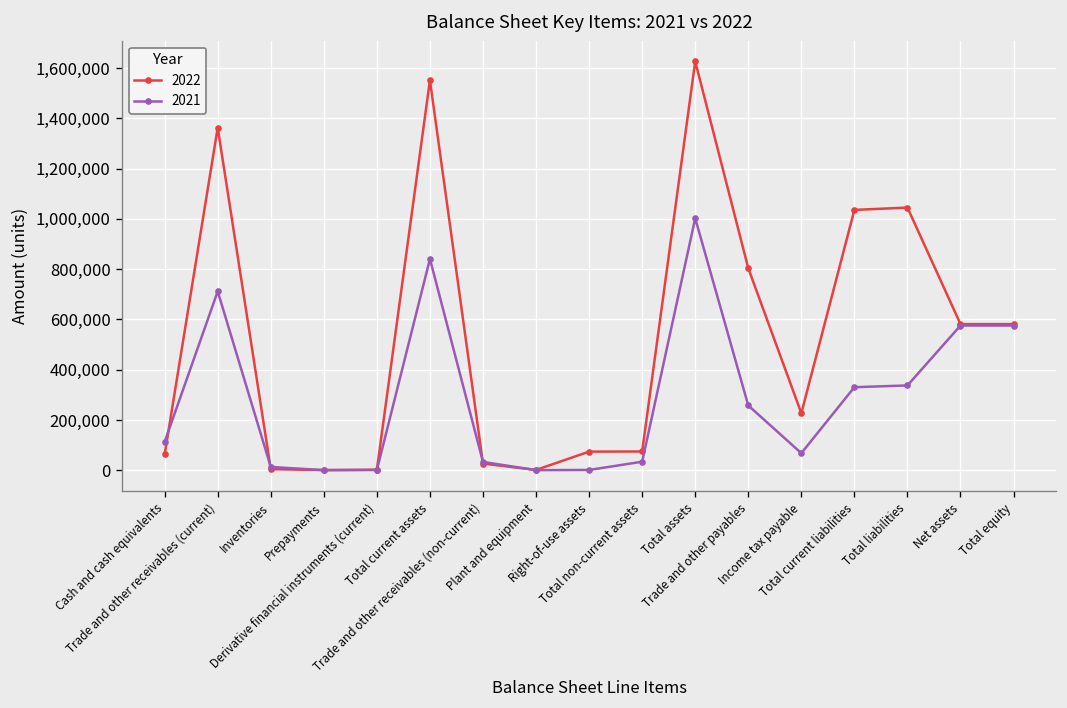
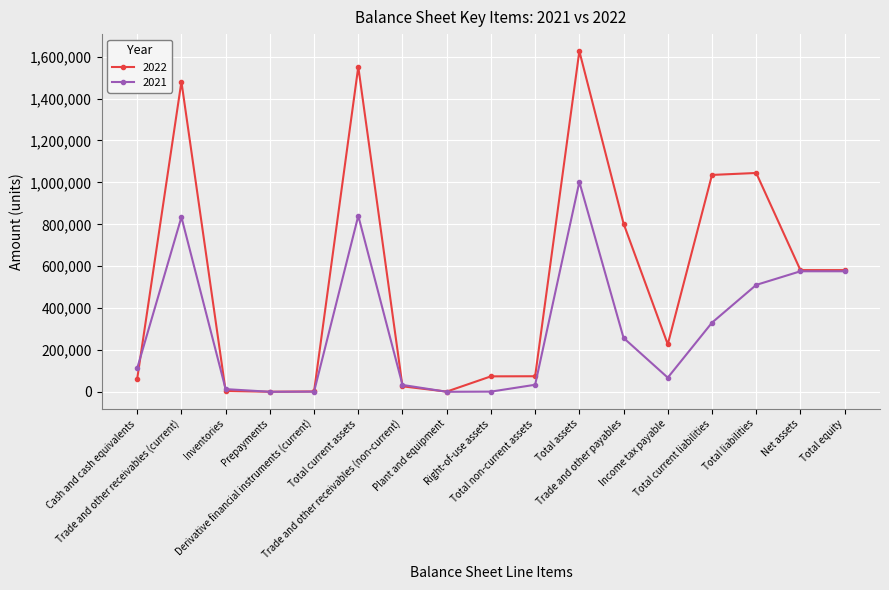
2022, Trade and other receivables (current): 1,360,000 -> 1,480,000
2021, Trade and other receivables (current): 710,000 -> 830,000
2021, Total liabilities: 340,000 -> 510,000
